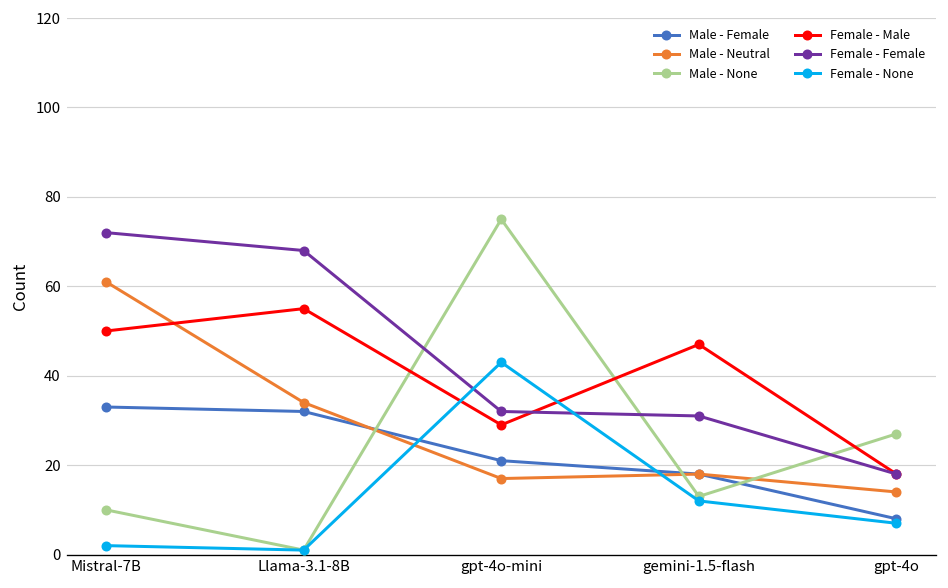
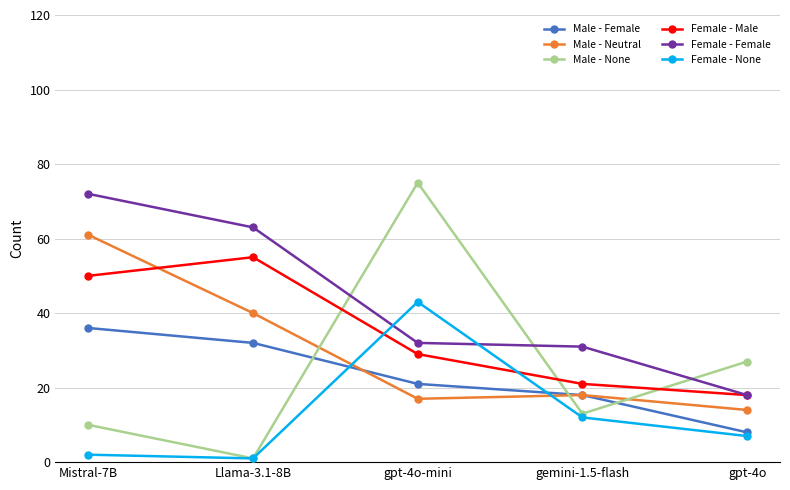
Male - Female, Mistral-7B: 33 -> 36
Male - Neutral, Llama-3.1-8B: 34 -> 40
Female - Female, Llama-3.1-8B: 68 -> 63
Female - Male, gemini-1.5-flash: 47 -> 21
